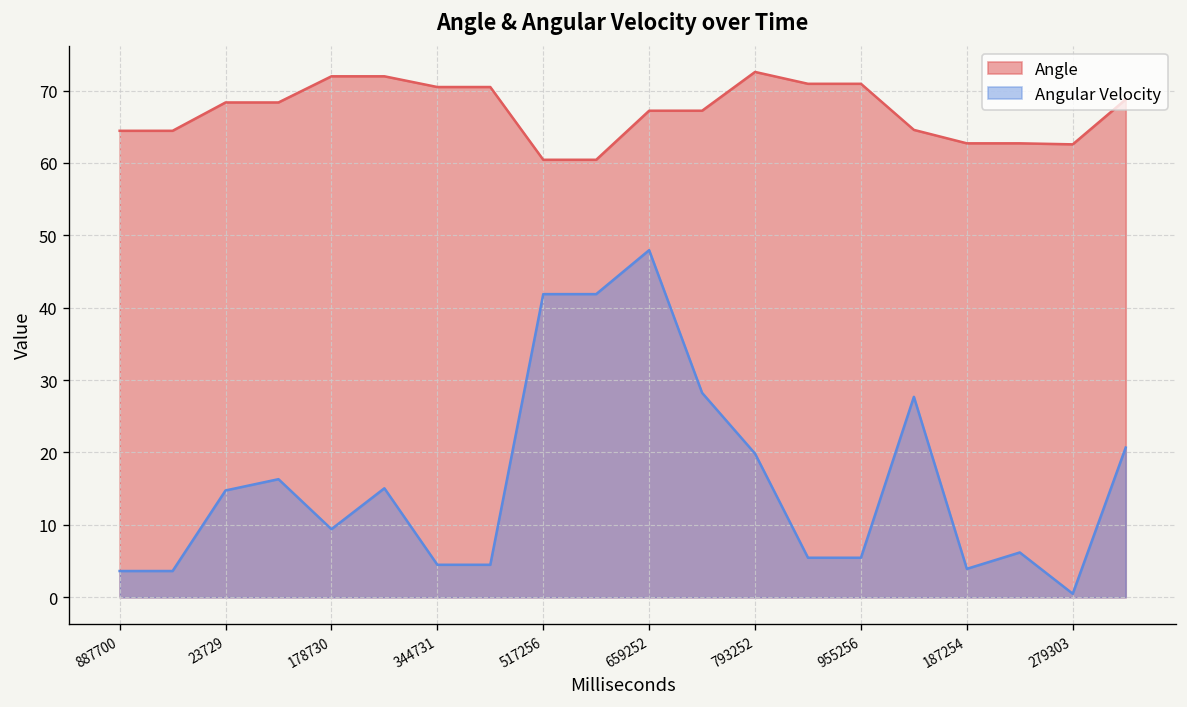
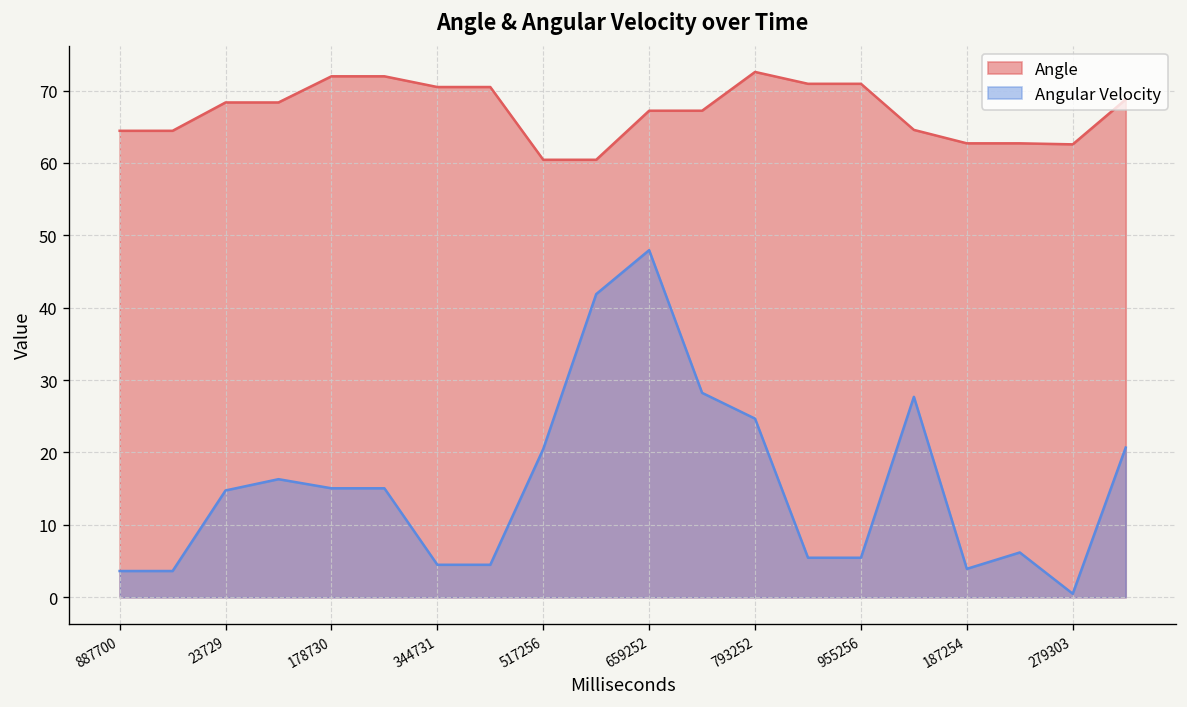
Angular Velocity, 178730: 9 -> 15
Angular Velocity, 517256: 42 -> 20
Angular Velocity, 793252: 20 -> 25
